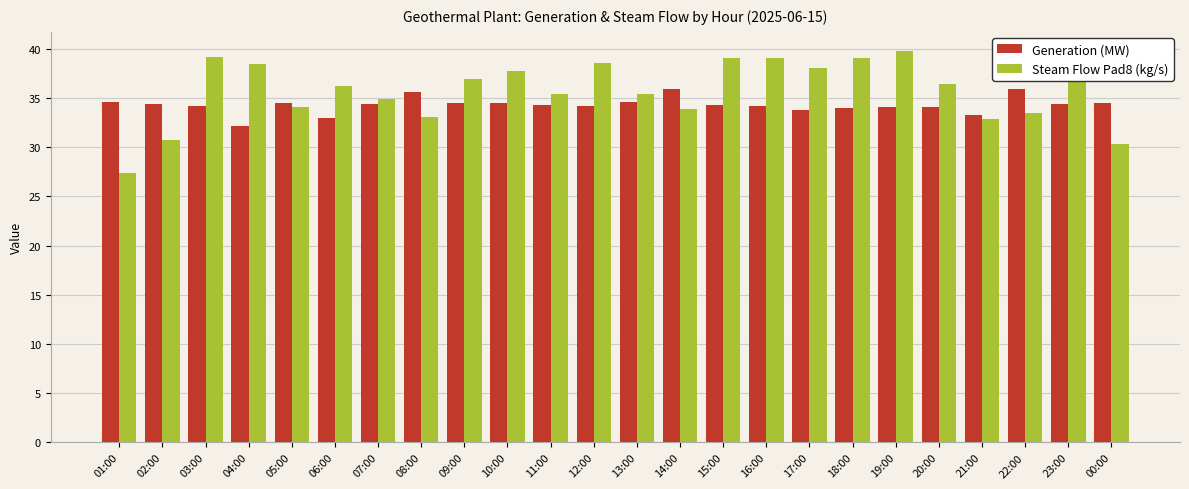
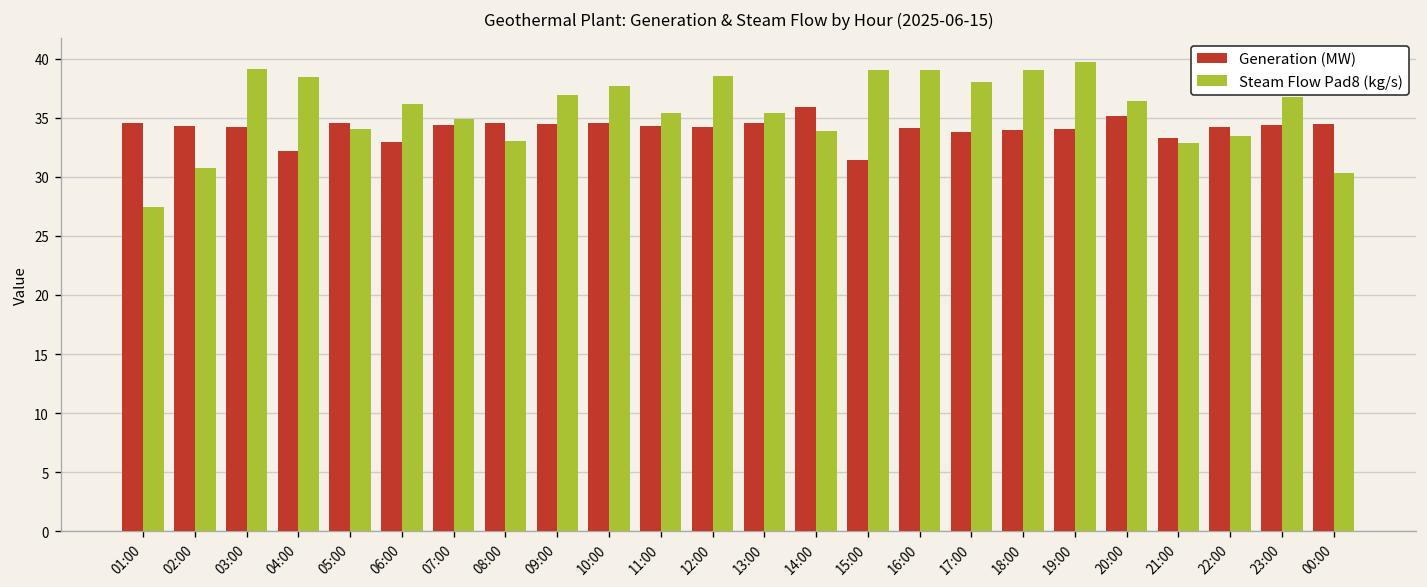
Generation (MW), 08:00: 36 -> 35
Generation (MW), 15:00: 34 -> 31
Generation (MW), 20:00: 34 -> 35
Generation (MW), 22:00: 36 -> 34
